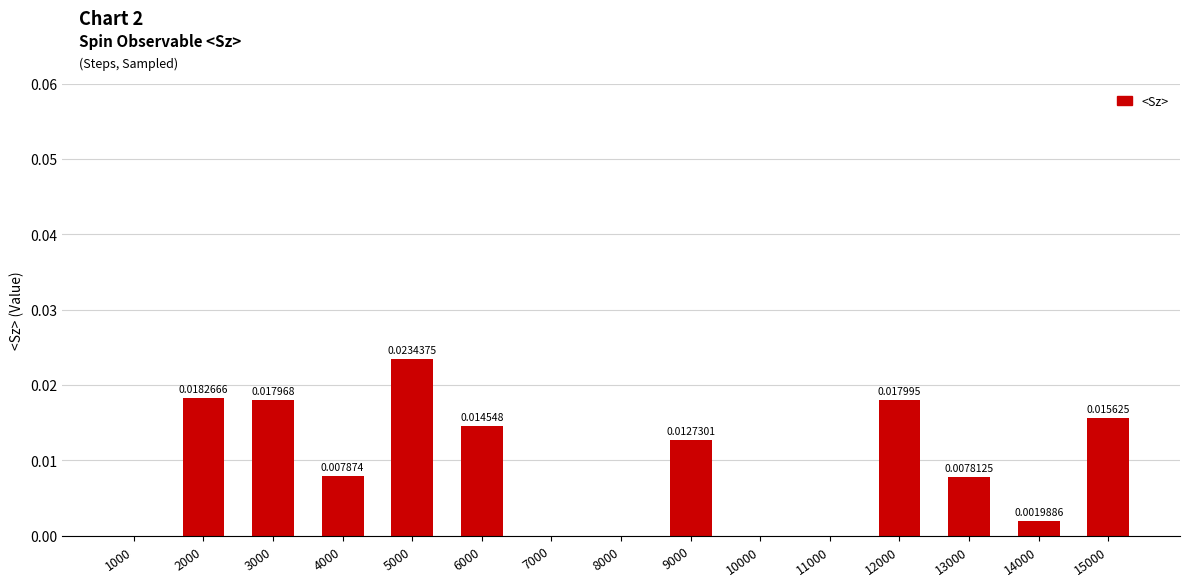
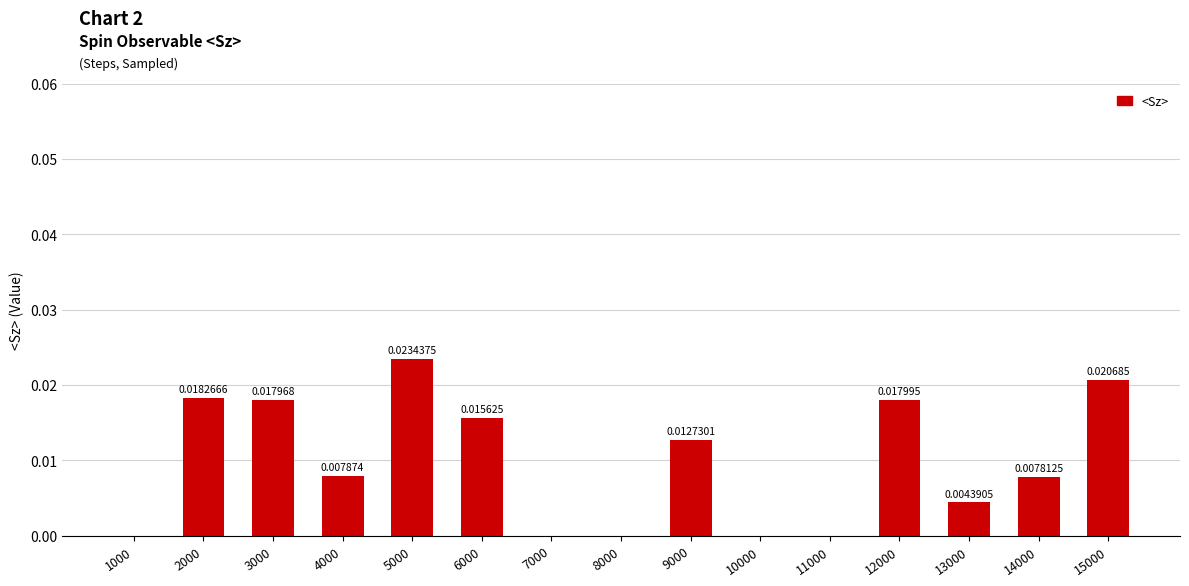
6000: 0.014548 -> 0.015625
13000: 0.0078125 -> 0.0043905
14000: 0.0019886 -> 0.0078125
15000: 0.015625 -> 0.020685
